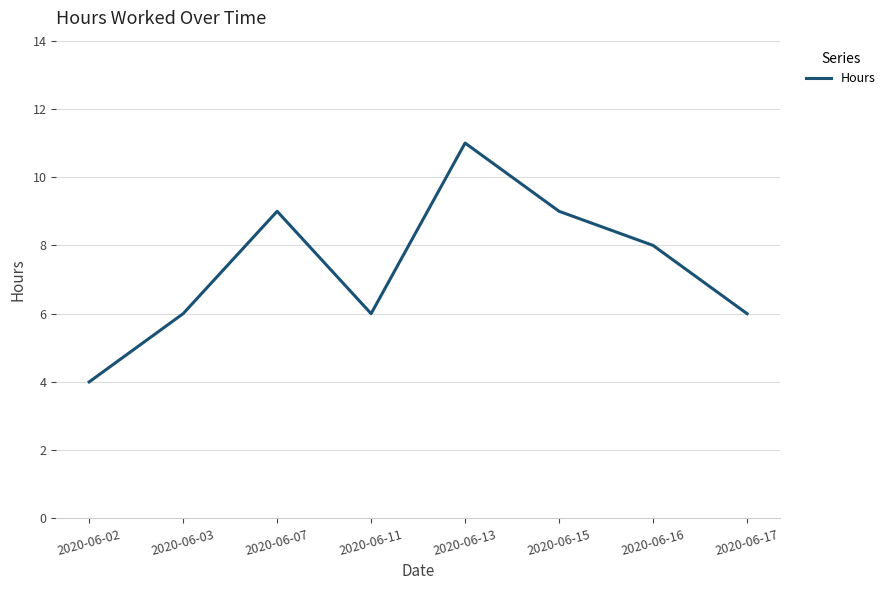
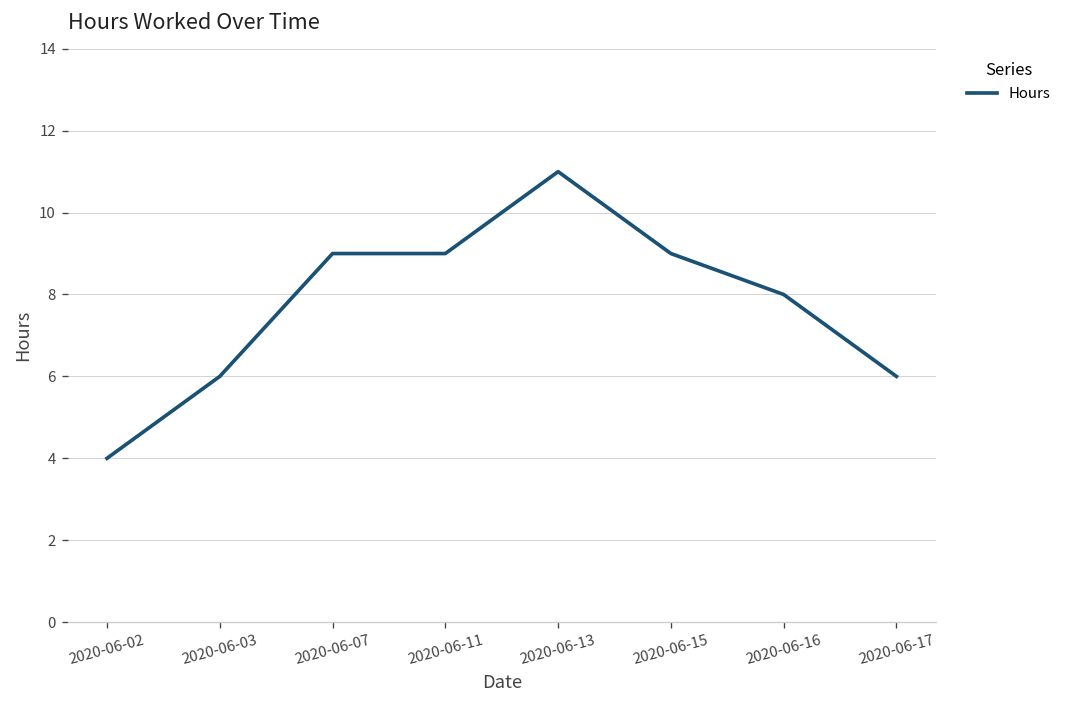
2020-06-11: 6 -> 9
